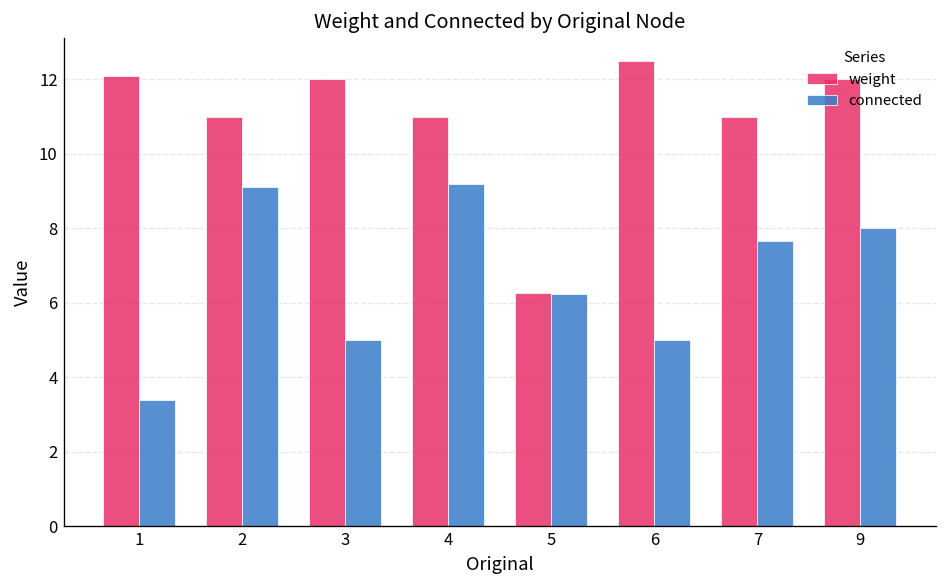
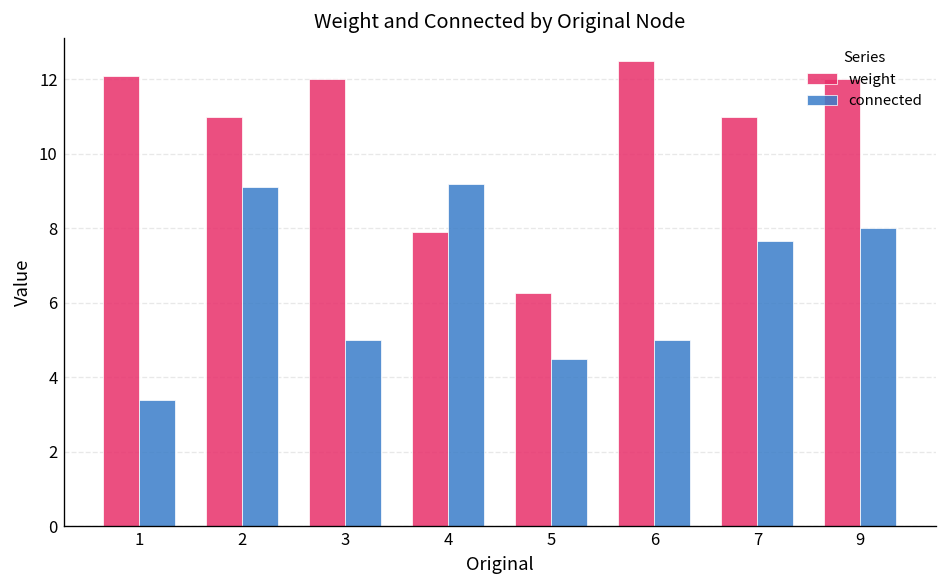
weight, 4: 11.0 -> 7.9
connected, 5: 6.3 -> 4.5
